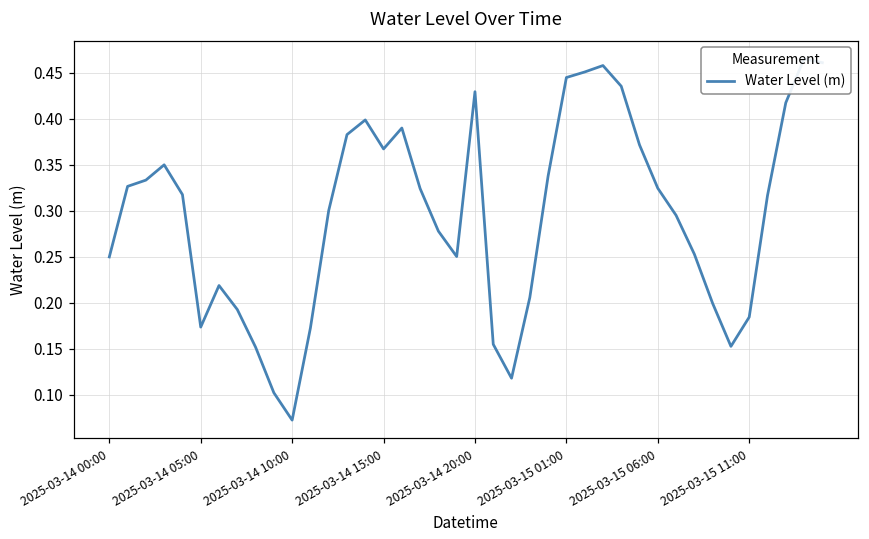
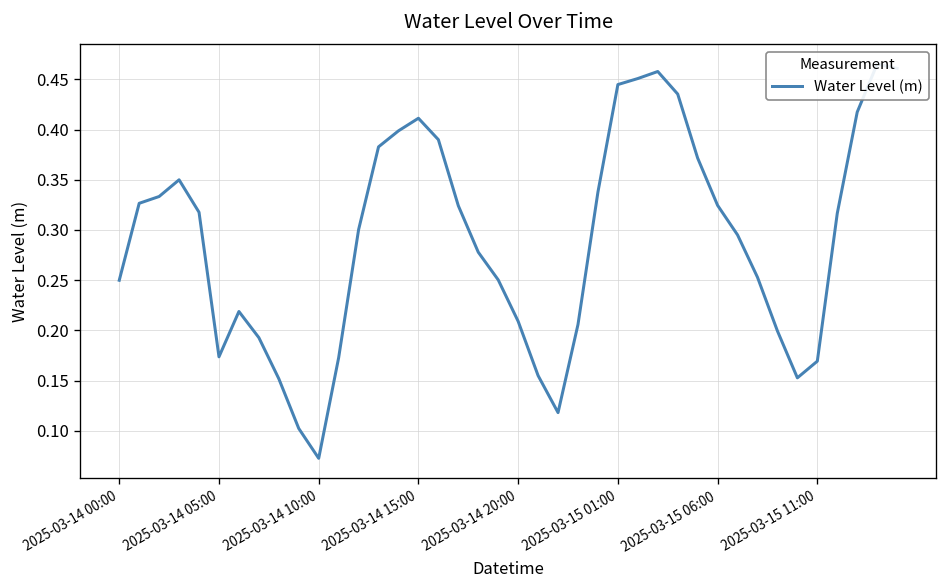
2025-03-14 15:00: 0.37 -> 0.41
2025-03-14 20:00: 0.43 -> 0.21
2025-03-15 11:00: 0.18 -> 0.17
